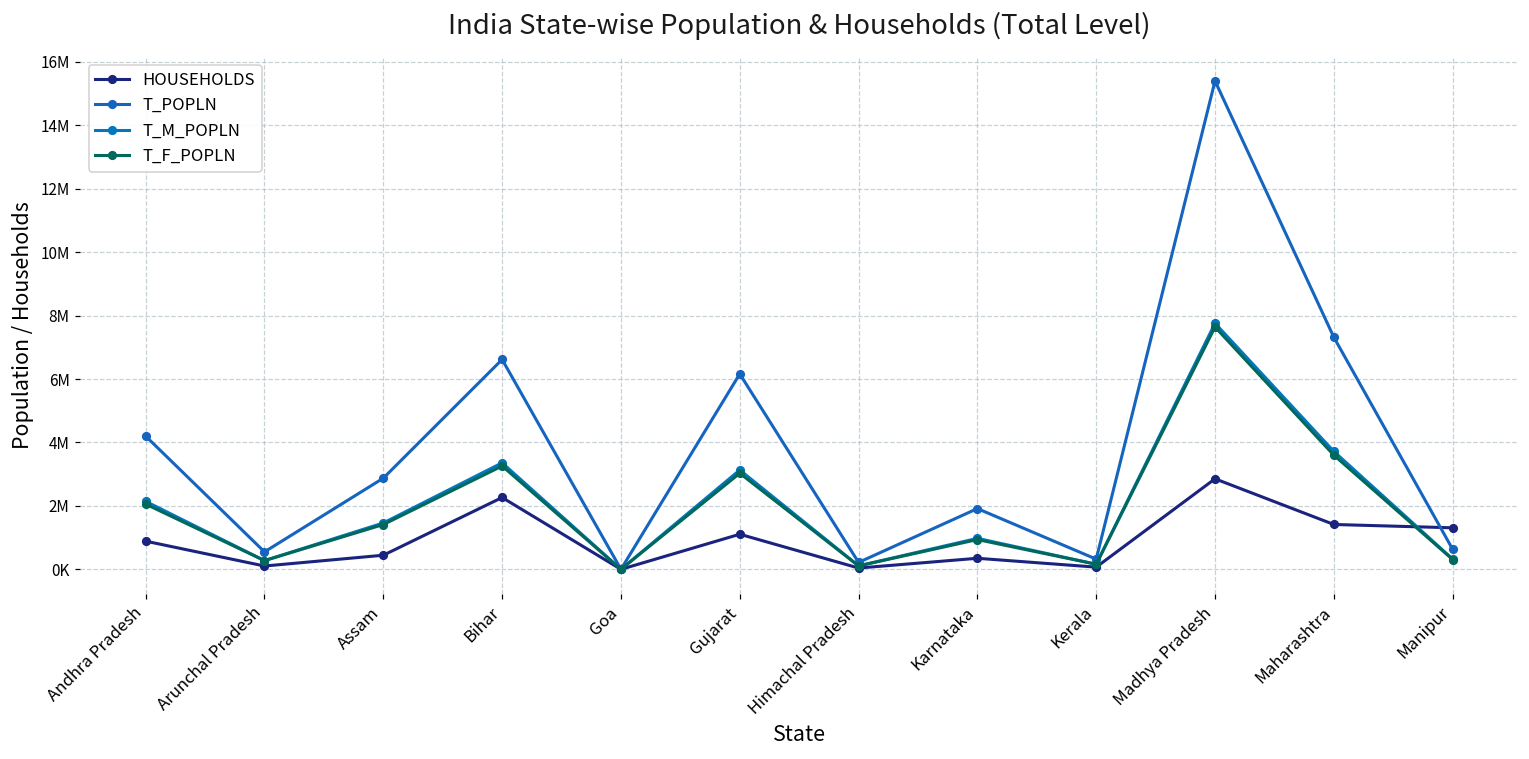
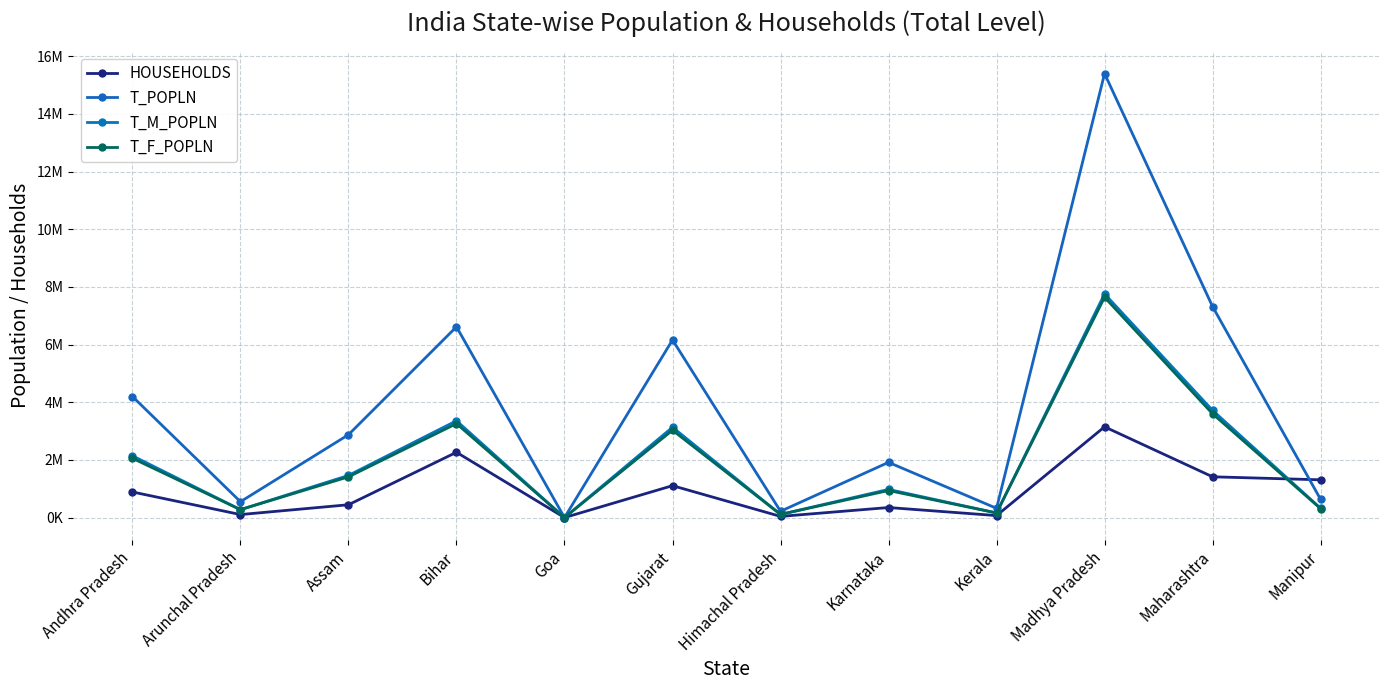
HOUSEHOLDS, Madhya Pradesh: 2900000 -> 3100000
